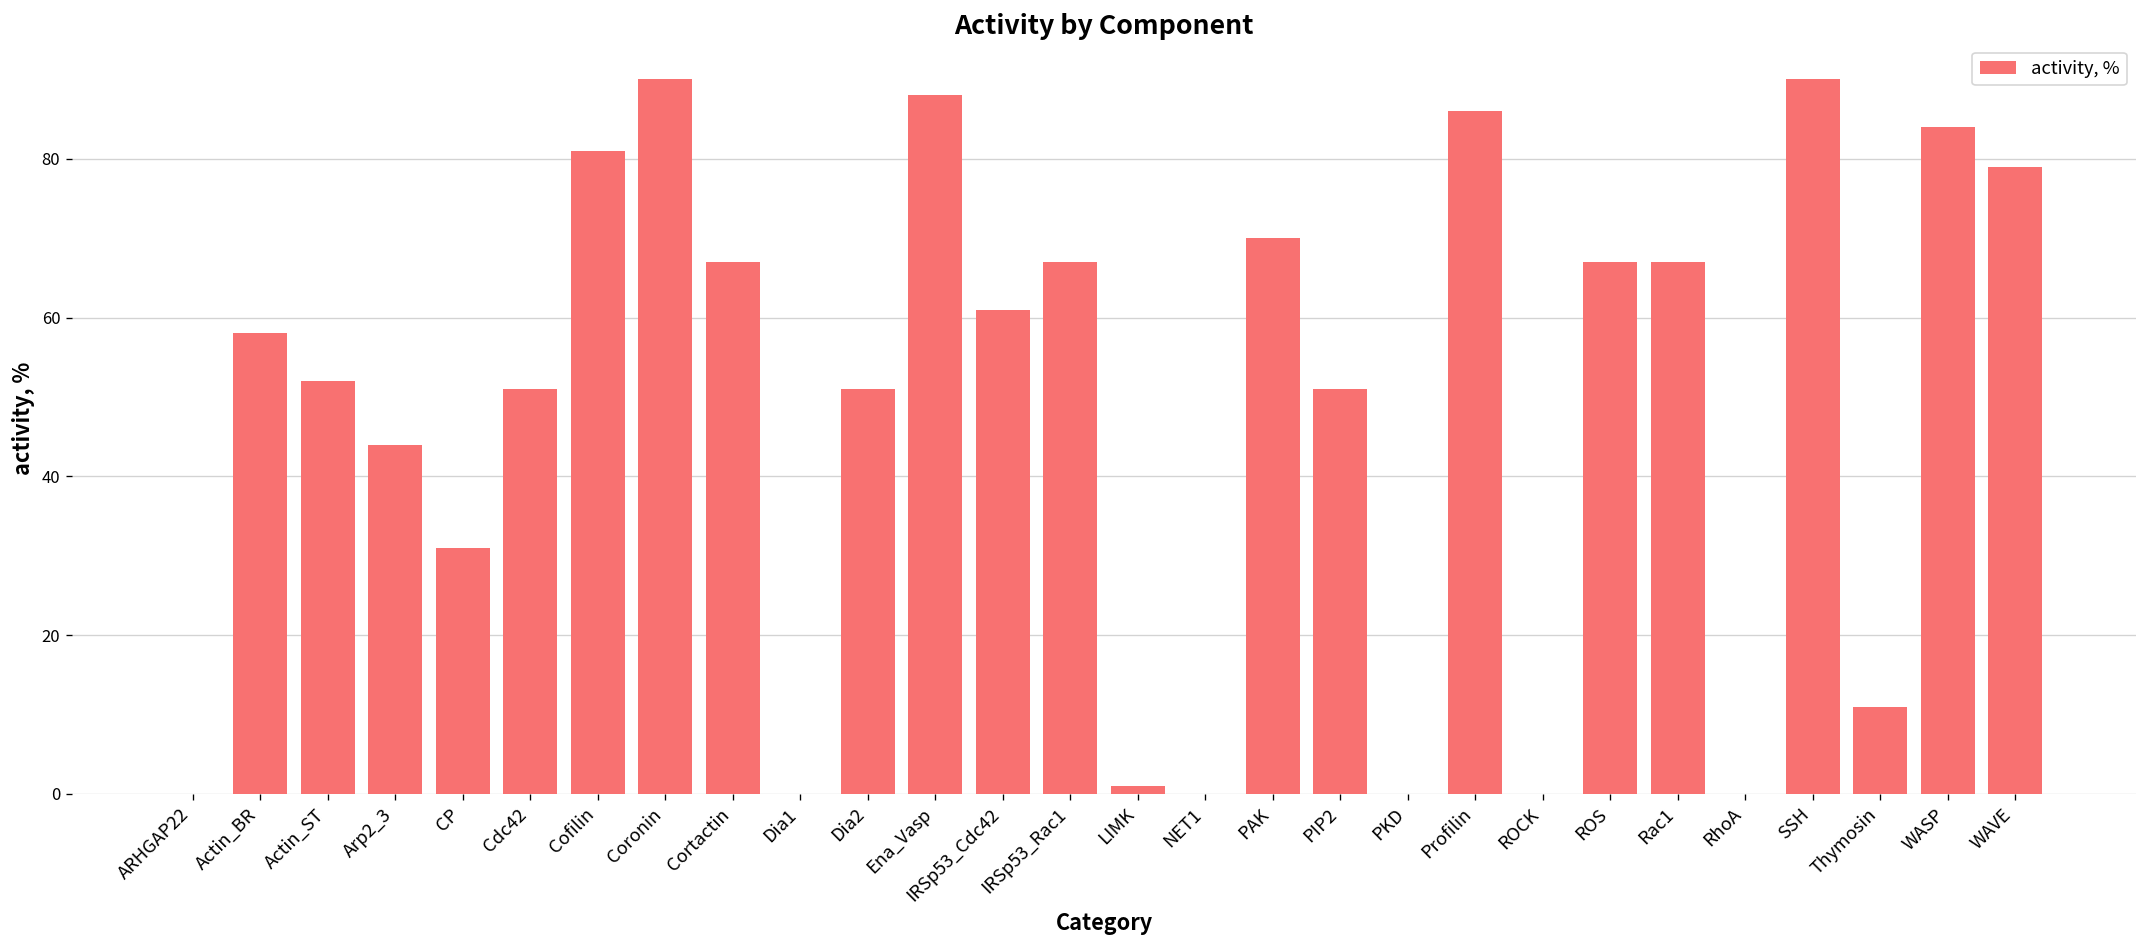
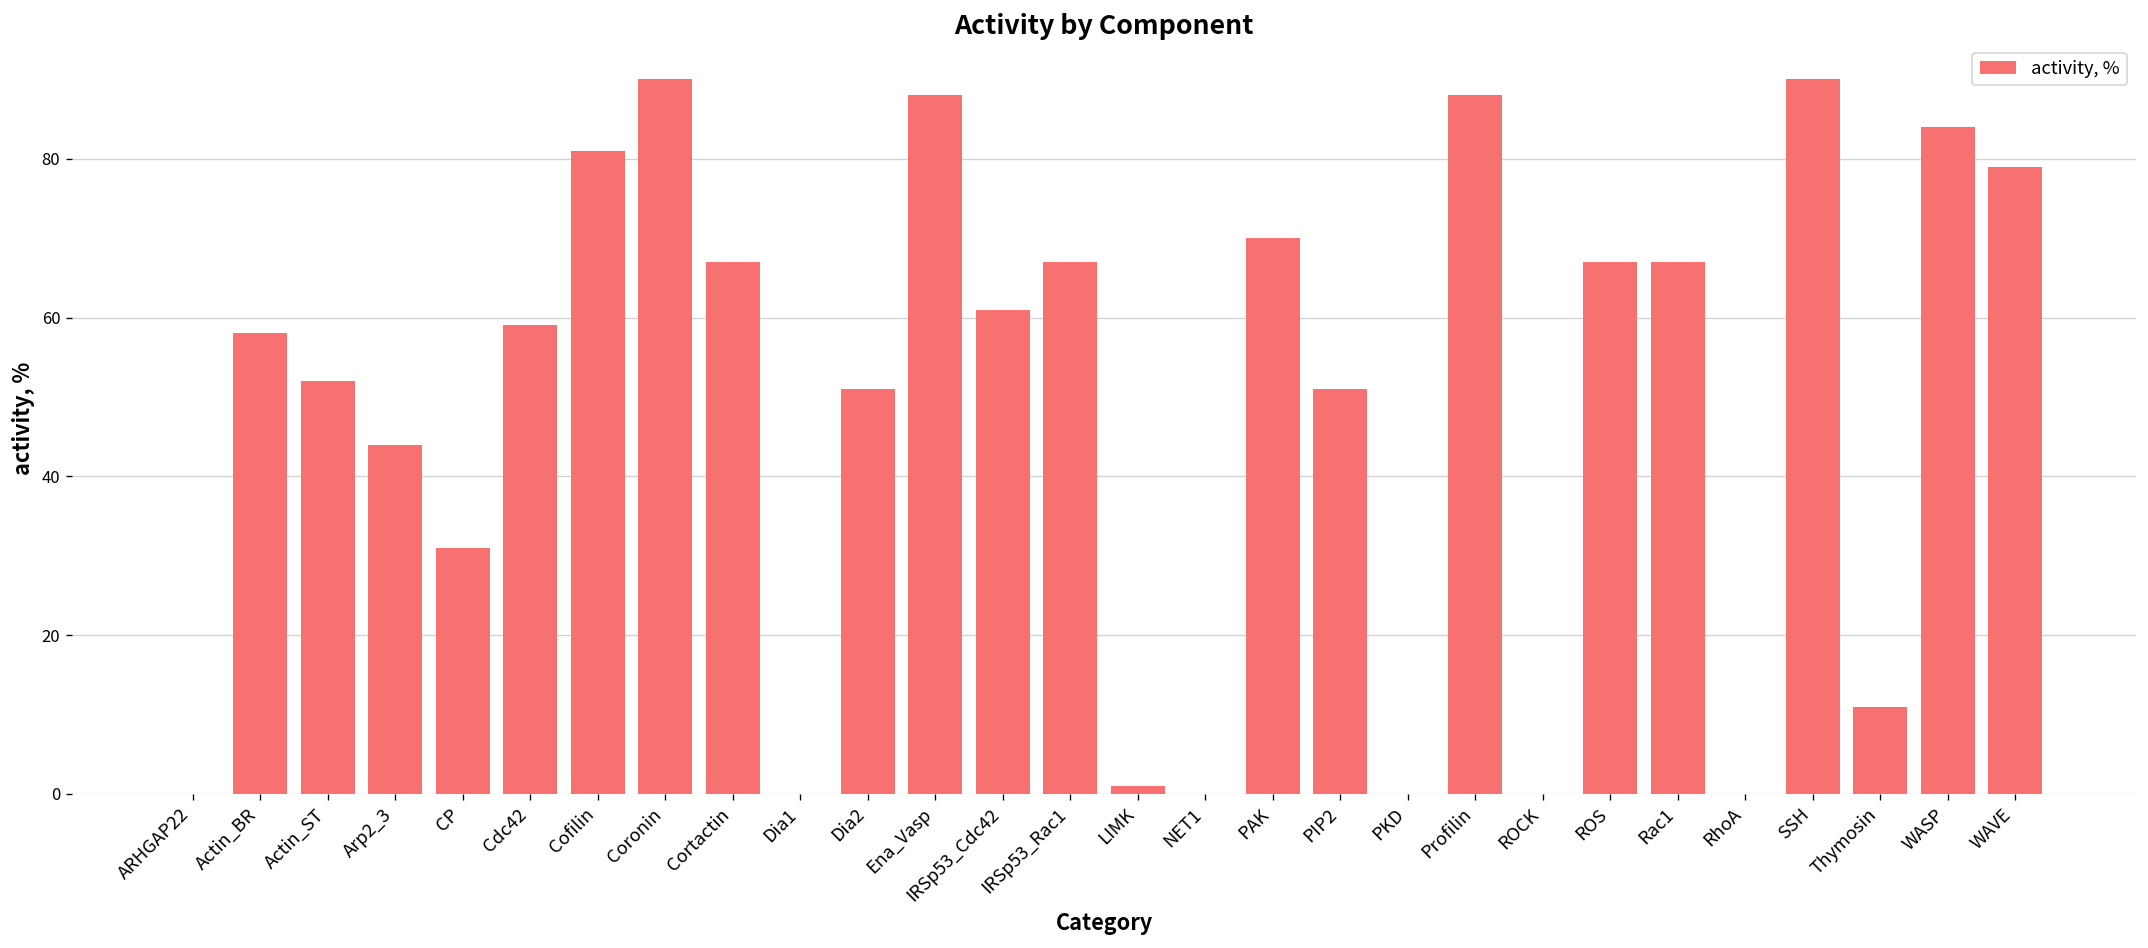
Cdc42: 51 -> 59
Profilin: 86 -> 88
